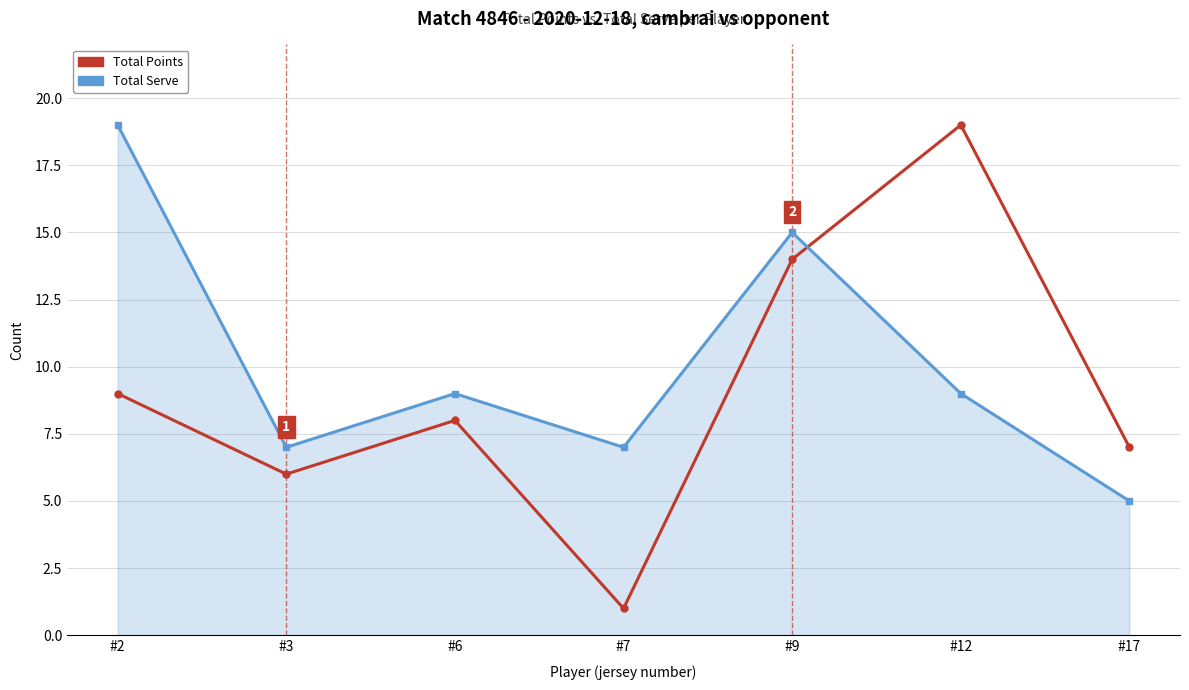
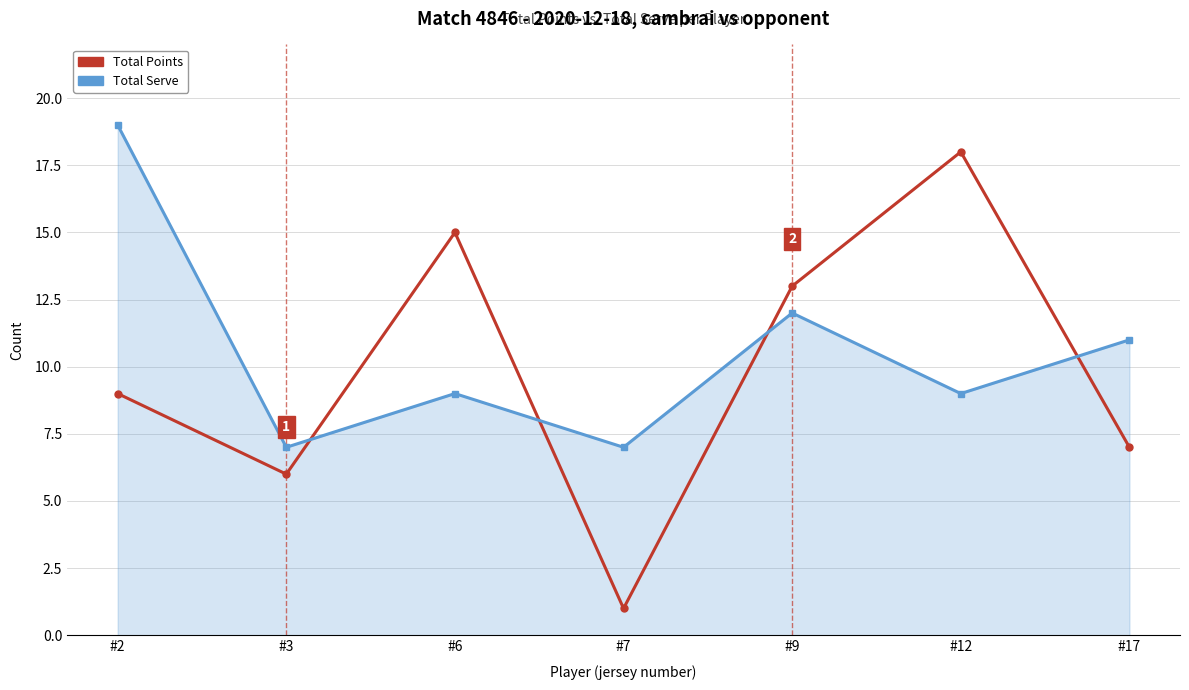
Total Points, #6: 8 -> 15
Total Points, #9: 14 -> 13
Total Serve, #9: 15 -> 12
Total Points, #12: 19 -> 18
Total Serve, #17: 5 -> 11
